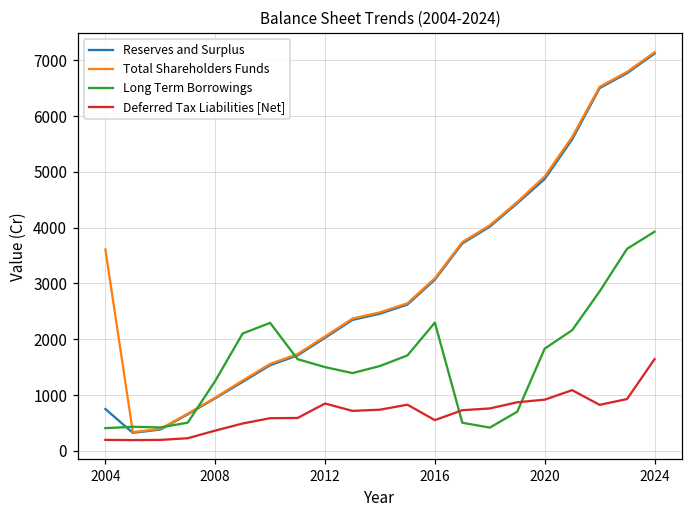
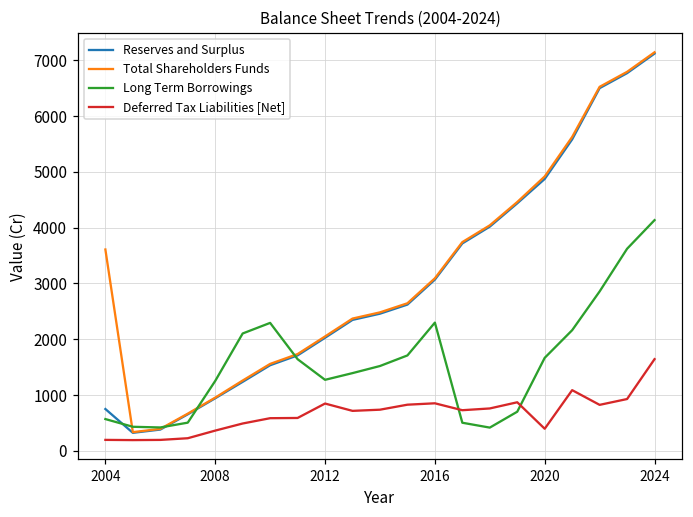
Long Term Borrowings, 2004: 400 -> 600
Long Term Borrowings, 2012: 1500 -> 1300
Deferred Tax Liabilities [Net], 2016: 600 -> 900
Long Term Borrowings, 2020: 1800 -> 1700
Deferred Tax Liabilities [Net], 2020: 900 -> 400
Long Term Borrowings, 2024: 3900 -> 4100
